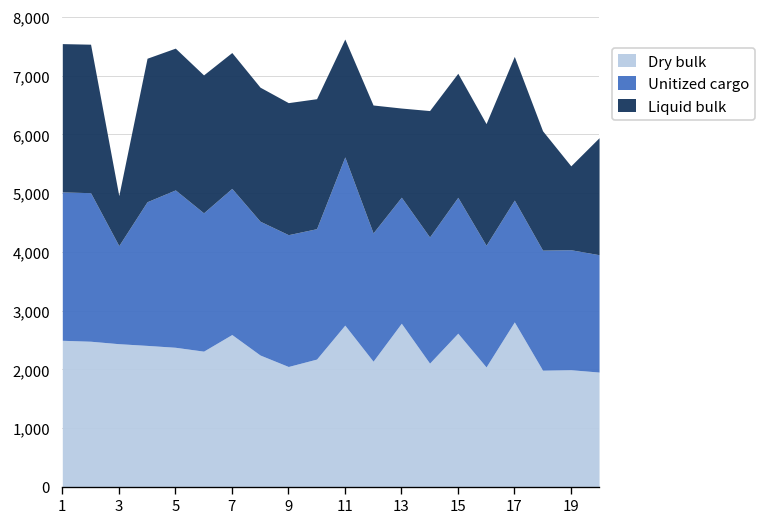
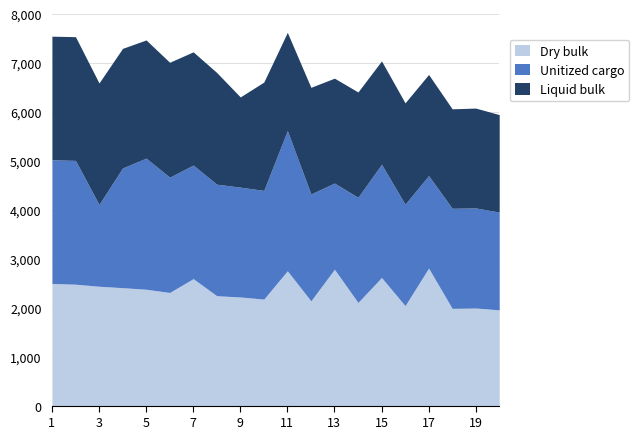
Liquid bulk, 3: 900 -> 2,500
Unitized cargo, 7: 2,500 -> 2,300
Dry bulk, 9: 2,100 -> 2,200
Liquid bulk, 9: 2,200 -> 1,800
Unitized cargo, 13: 2,100 -> 1,800
Liquid bulk, 13: 1,500 -> 2,100
Unitized cargo, 17: 2,100 -> 1,900
Liquid bulk, 17: 2,400 -> 2,100
Liquid bulk, 19: 1,400 -> 2,000
